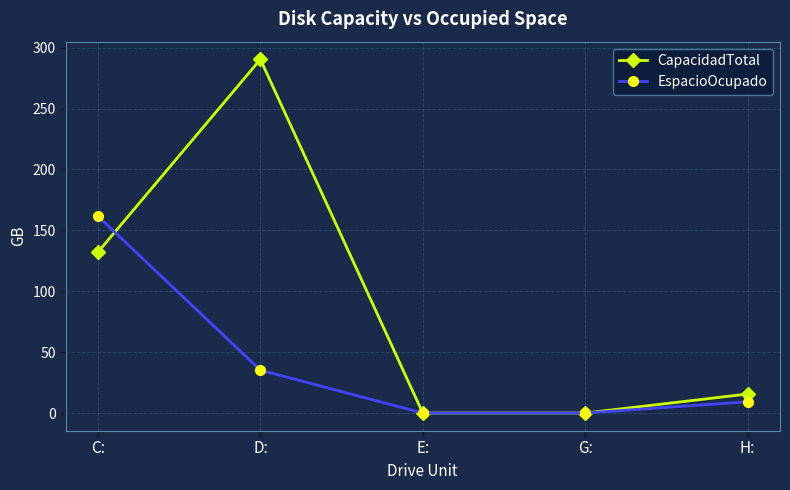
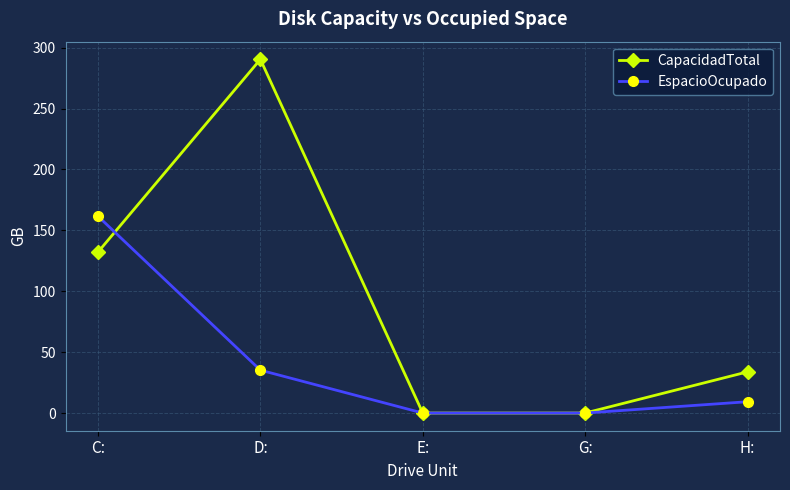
CapacidadTotal, H:: 16 -> 34
